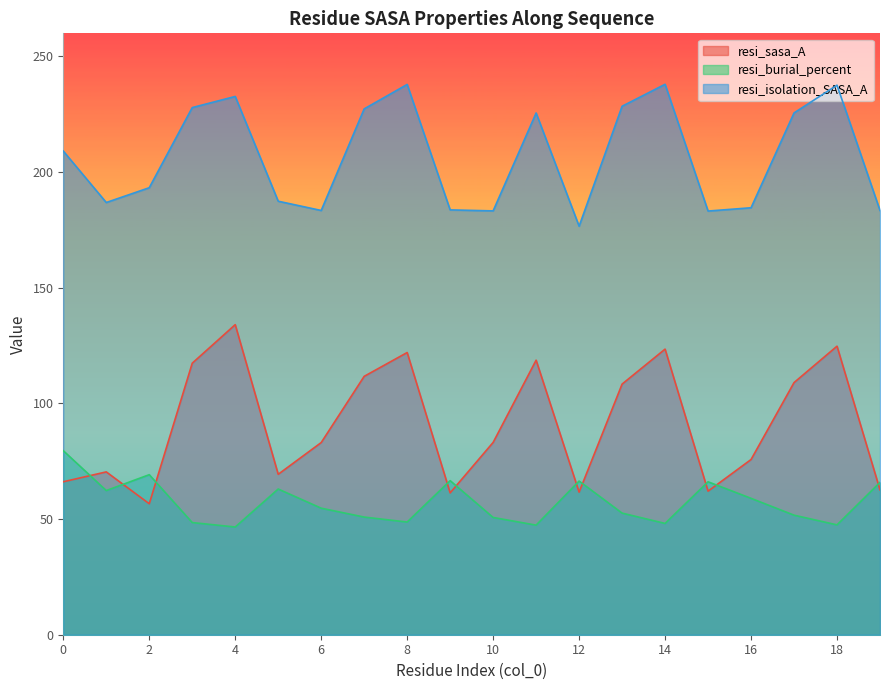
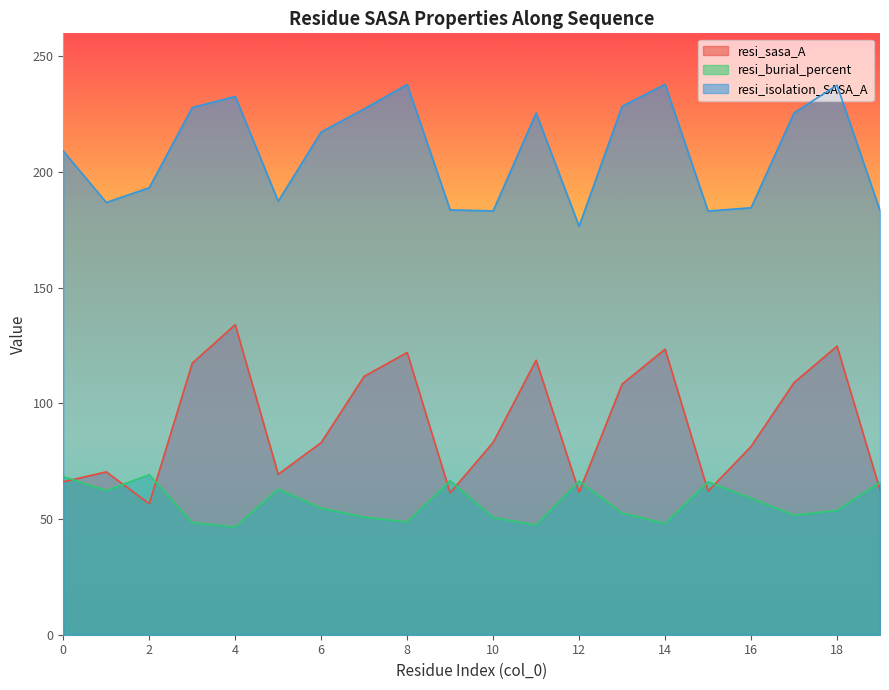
resi_burial_percent, 0: 80 -> 68
resi_isolation_SASA_A, 6: 183 -> 217
resi_sasa_A, 16: 76 -> 81
resi_burial_percent, 18: 47 -> 54
